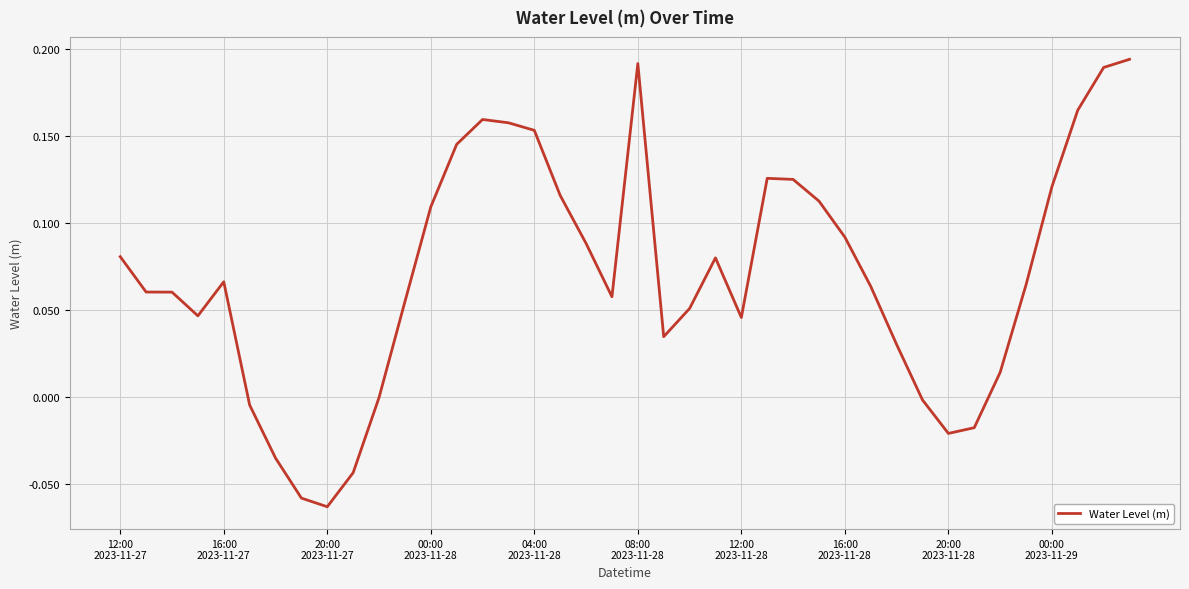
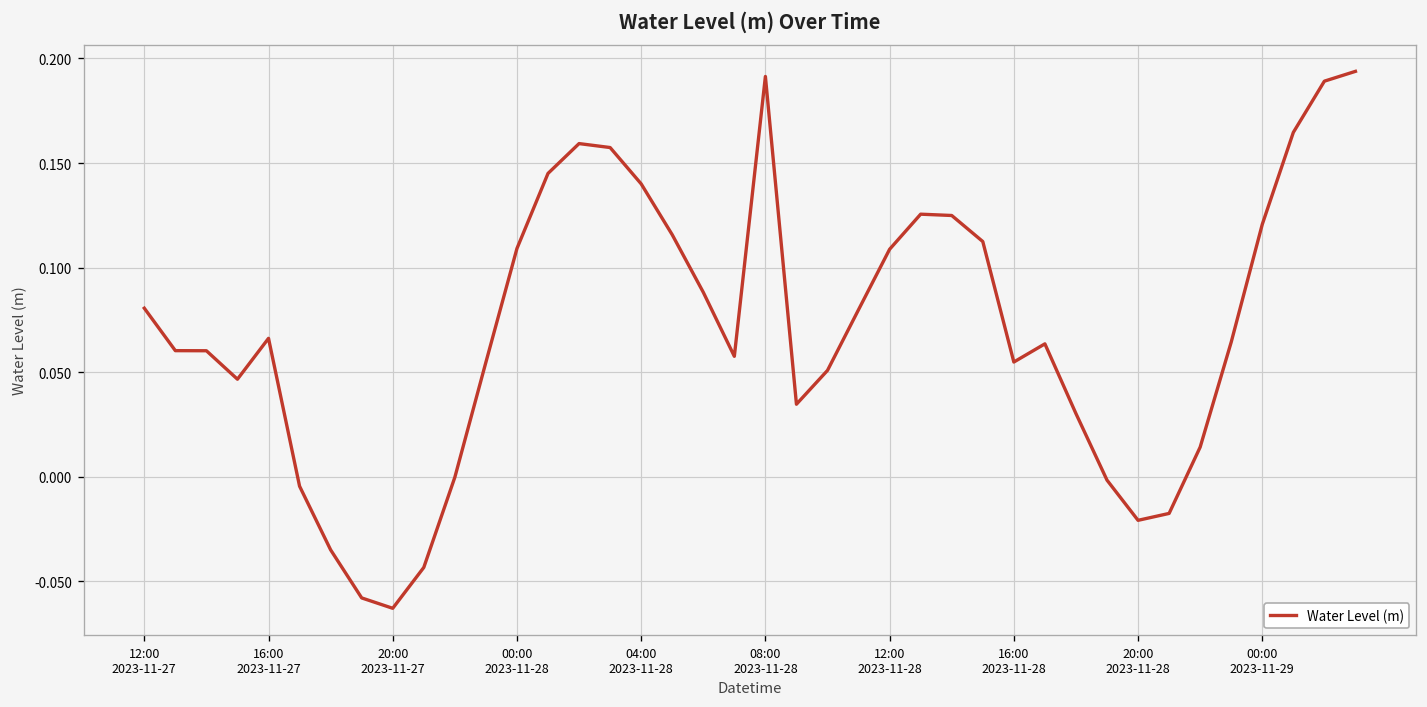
04:00 2023-11-28: 0.153 -> 0.140
12:00 2023-11-28: 0.046 -> 0.109
16:00 2023-11-28: 0.092 -> 0.055
